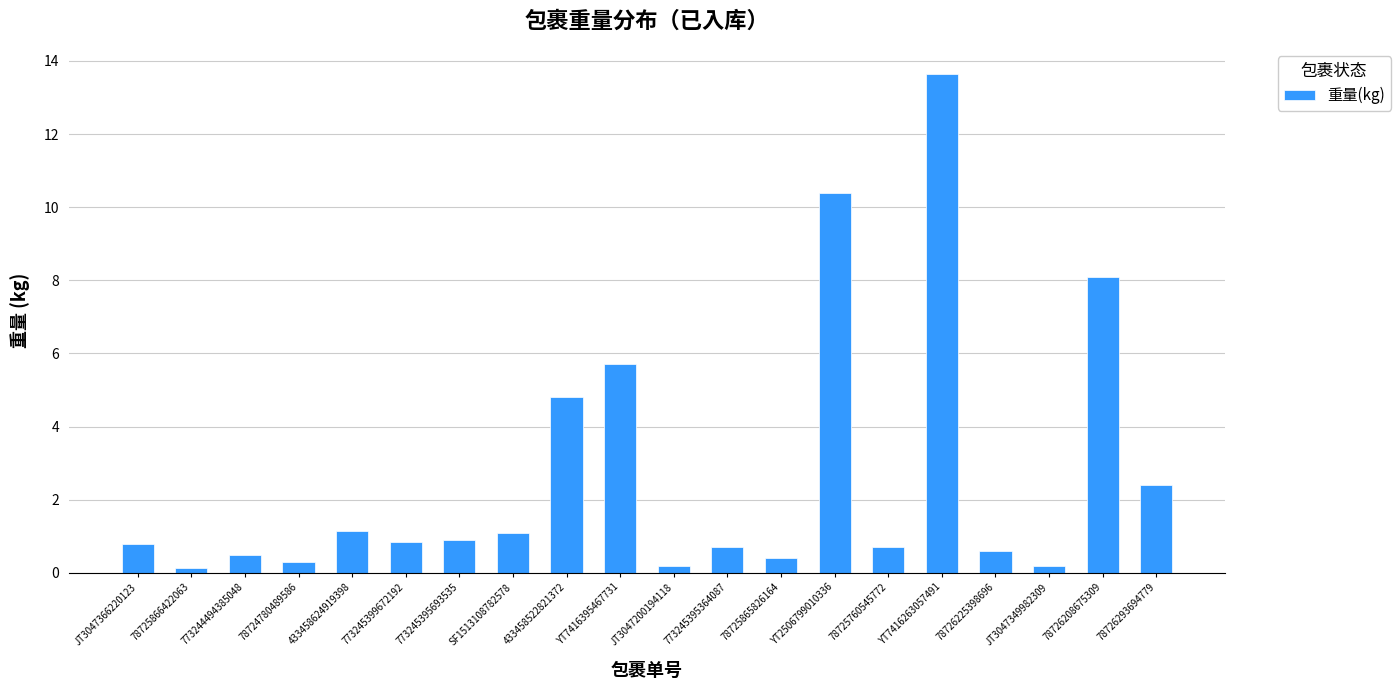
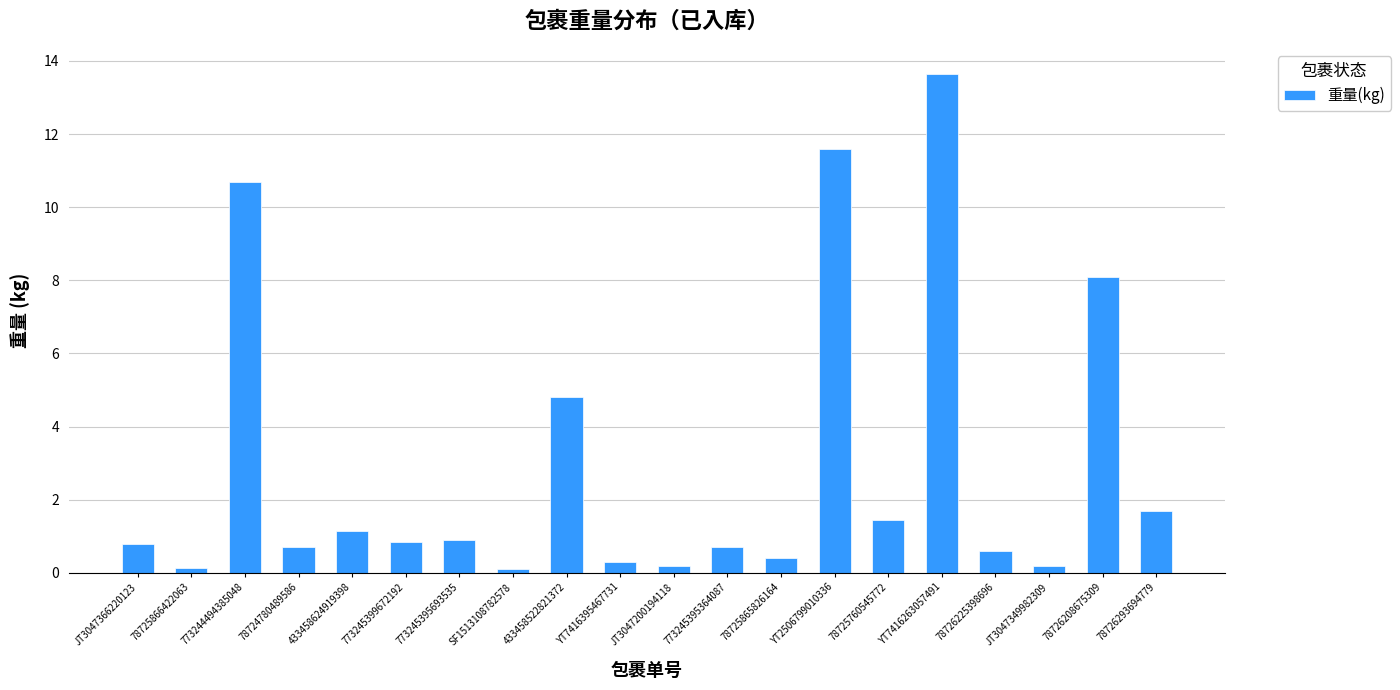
773244494385048: 0.5 -> 10.7
78724780489586: 0.3 -> 0.7
SF1513108782578: 1.1 -> 0.1
YT7416395467731: 5.7 -> 0.3
YT2506799010336: 10.4 -> 11.6
78725760545772: 0.7 -> 1.5
78726293694779: 2.4 -> 1.7
